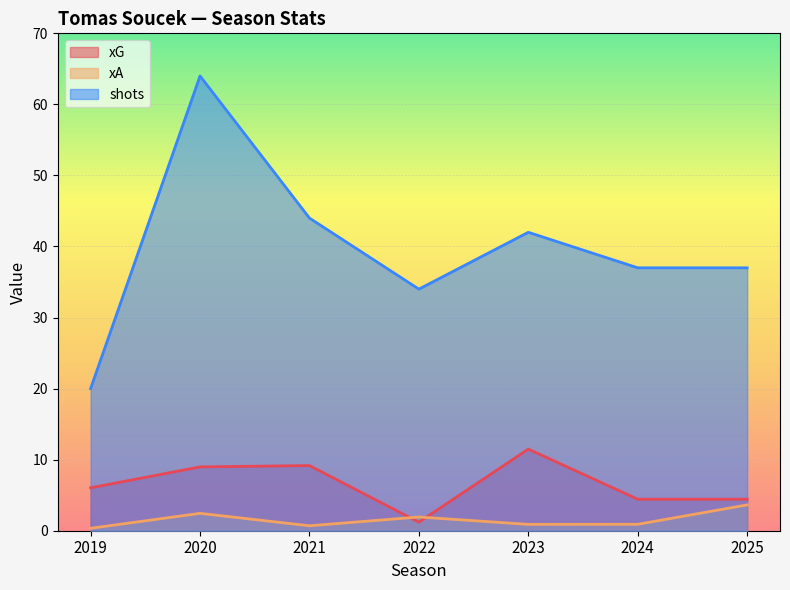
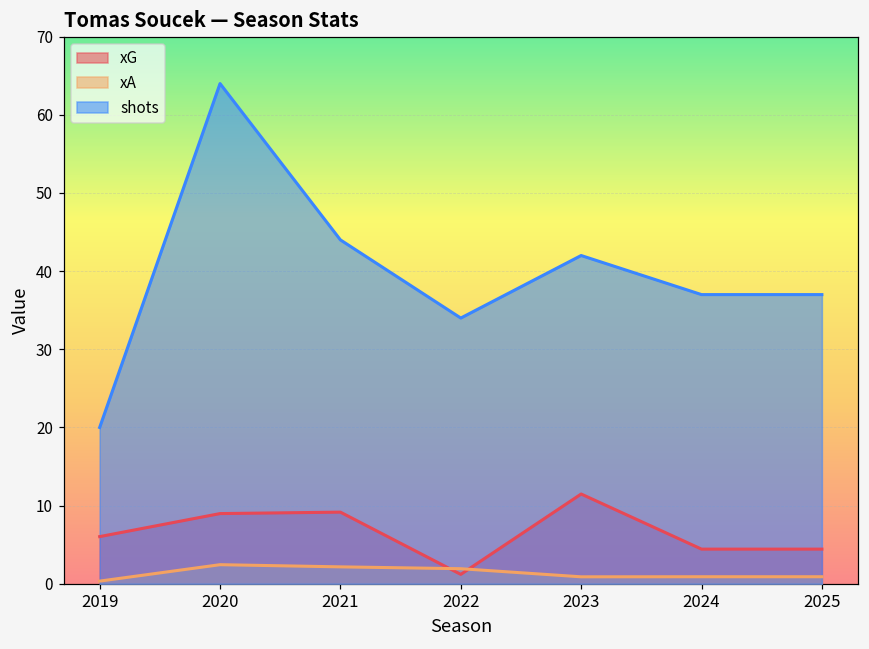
xA, 2021: 1 -> 2
xA, 2025: 4 -> 1
